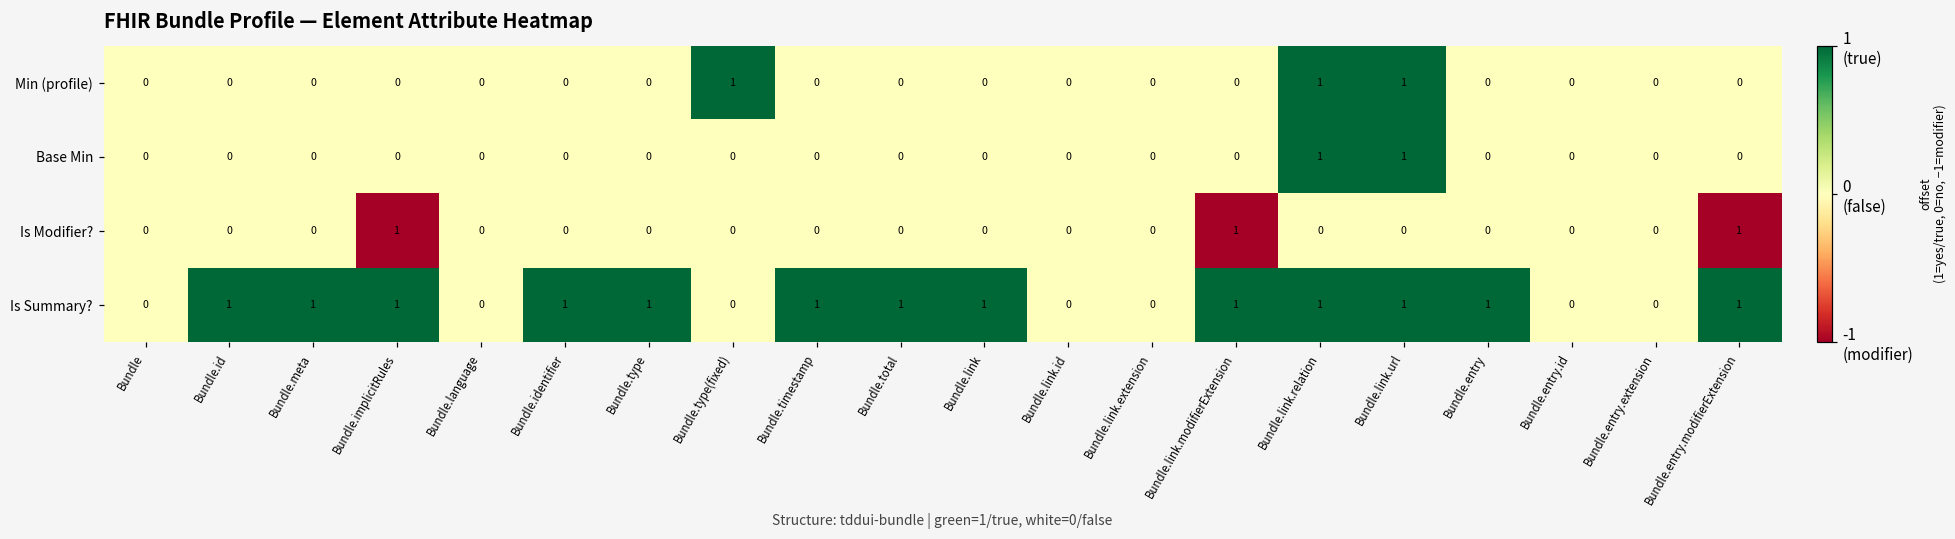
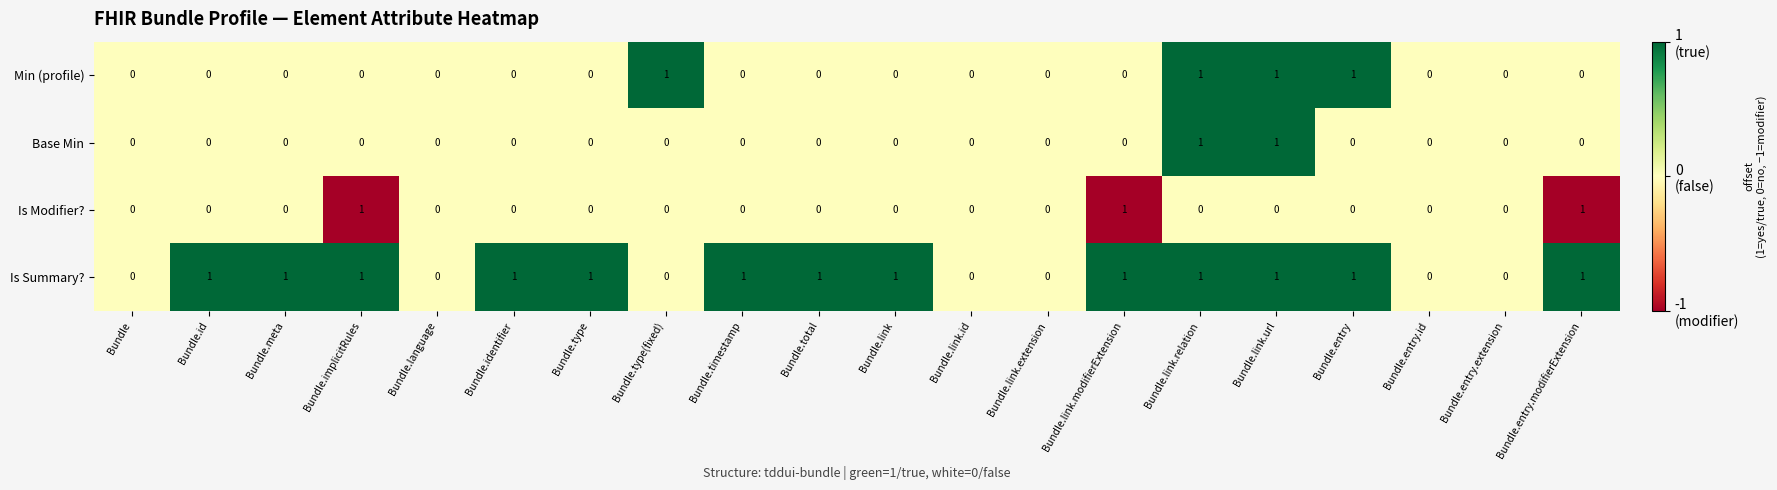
Min (profile), Bundle.entry: 0 -> 1
